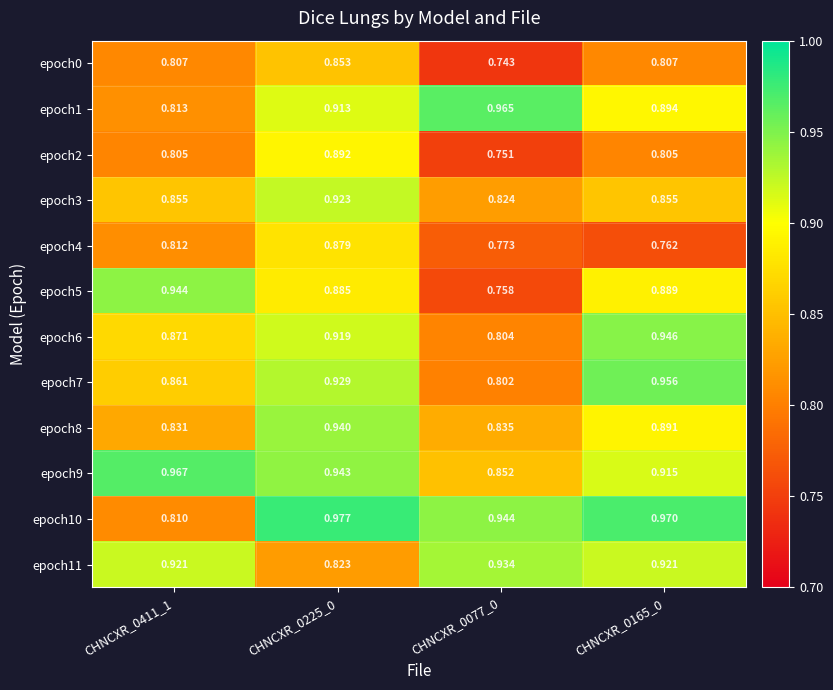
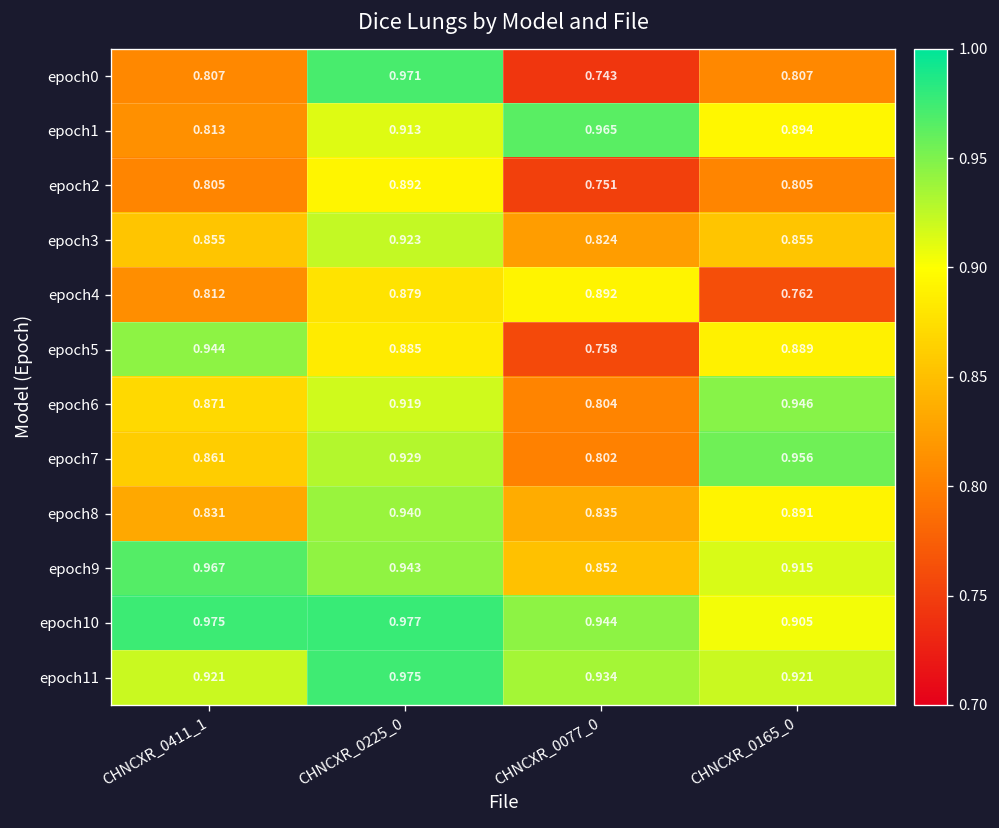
epoch0, CHNCXR_0225_0: 0.853 -> 0.971
epoch4, CHNCXR_0077_0: 0.773 -> 0.892
epoch10, CHNCXR_0411_1: 0.810 -> 0.975
epoch10, CHNCXR_0165_0: 0.970 -> 0.905
epoch11, CHNCXR_0225_0: 0.823 -> 0.975
